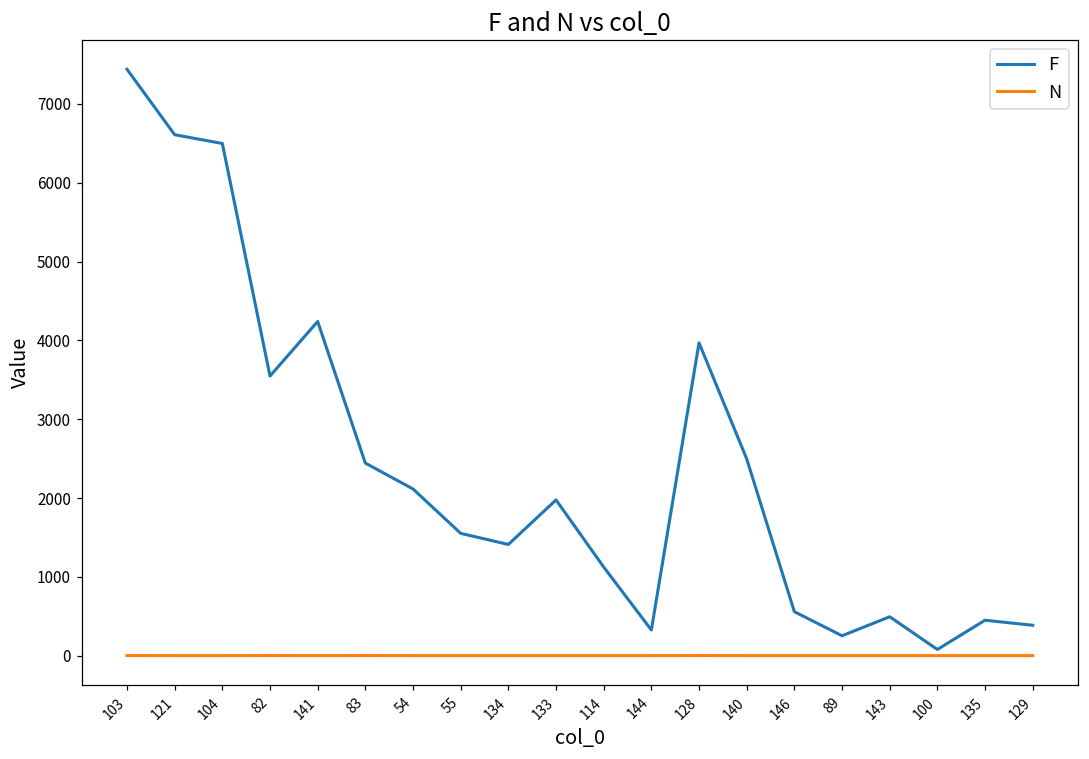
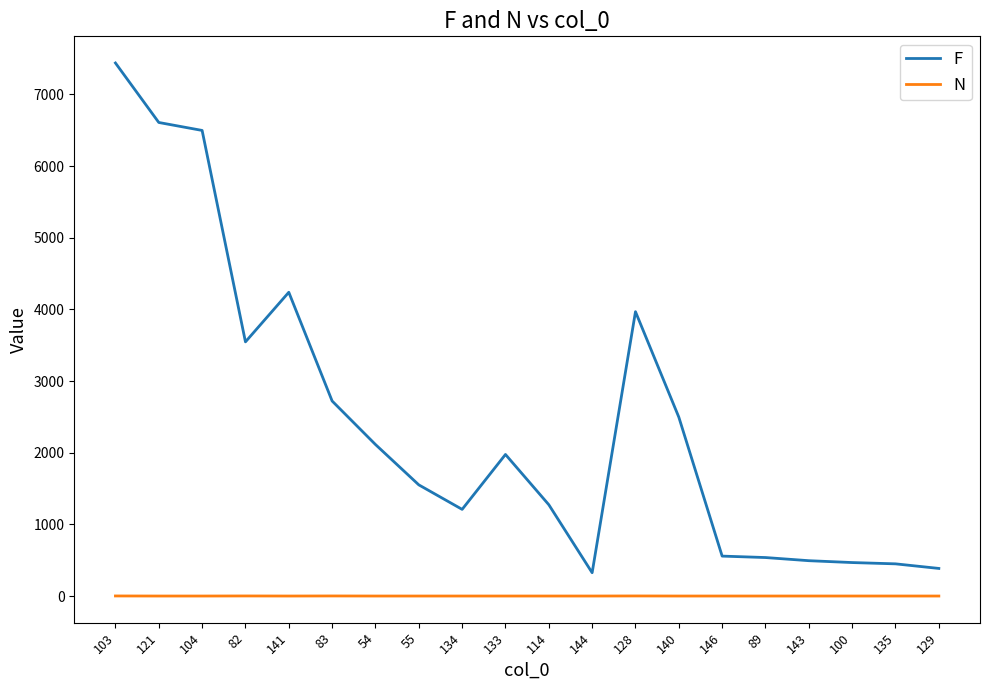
F, 83: 2400 -> 2700
F, 134: 1400 -> 1200
F, 114: 1100 -> 1300
F, 89: 300 -> 500
F, 100: 100 -> 500
